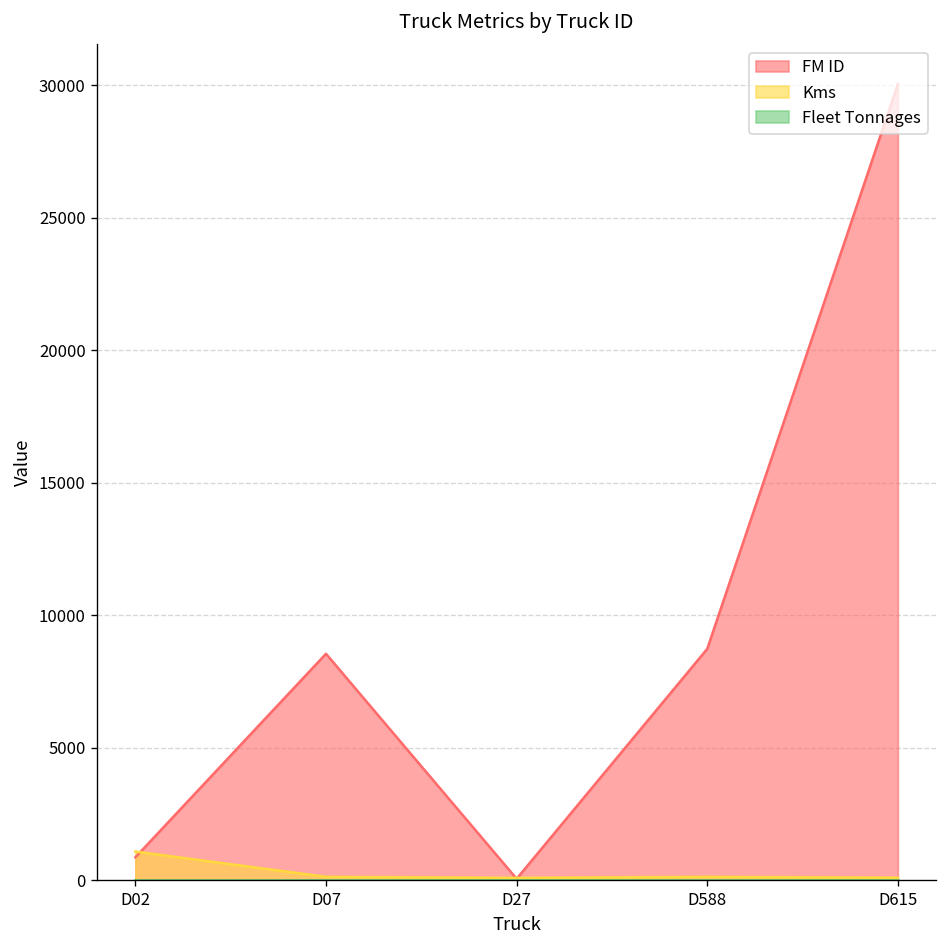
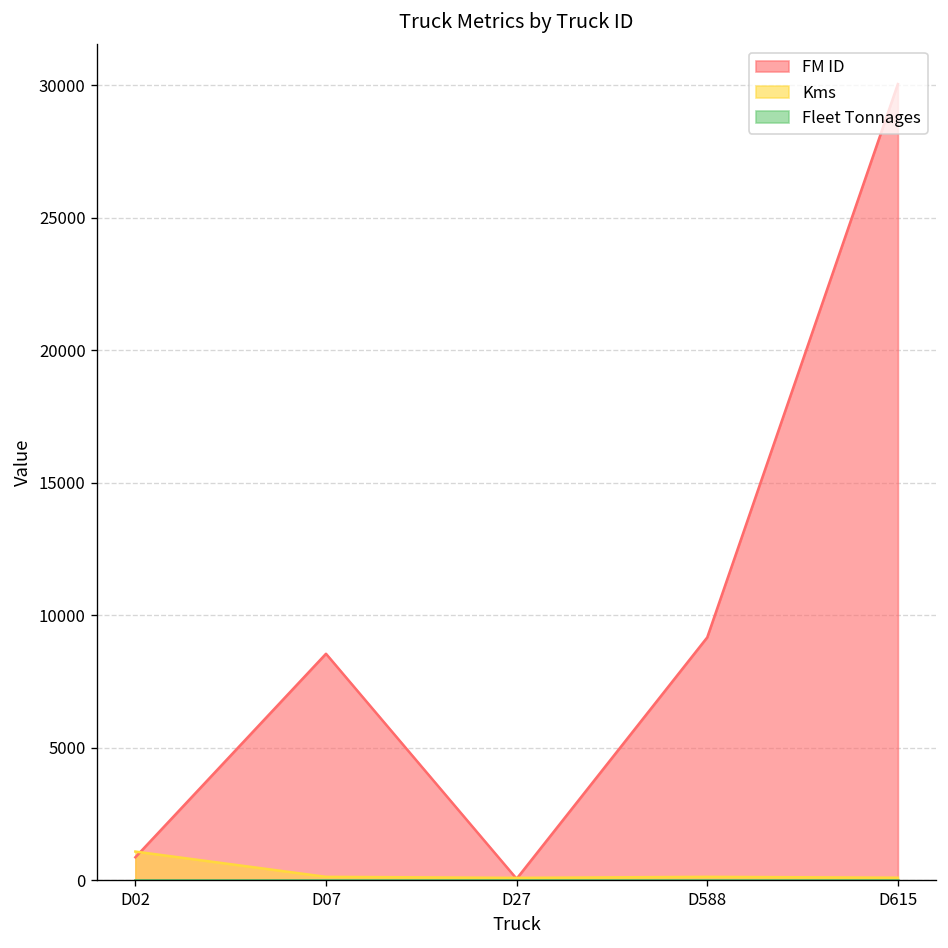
FM ID, D588: 8700 -> 9200
